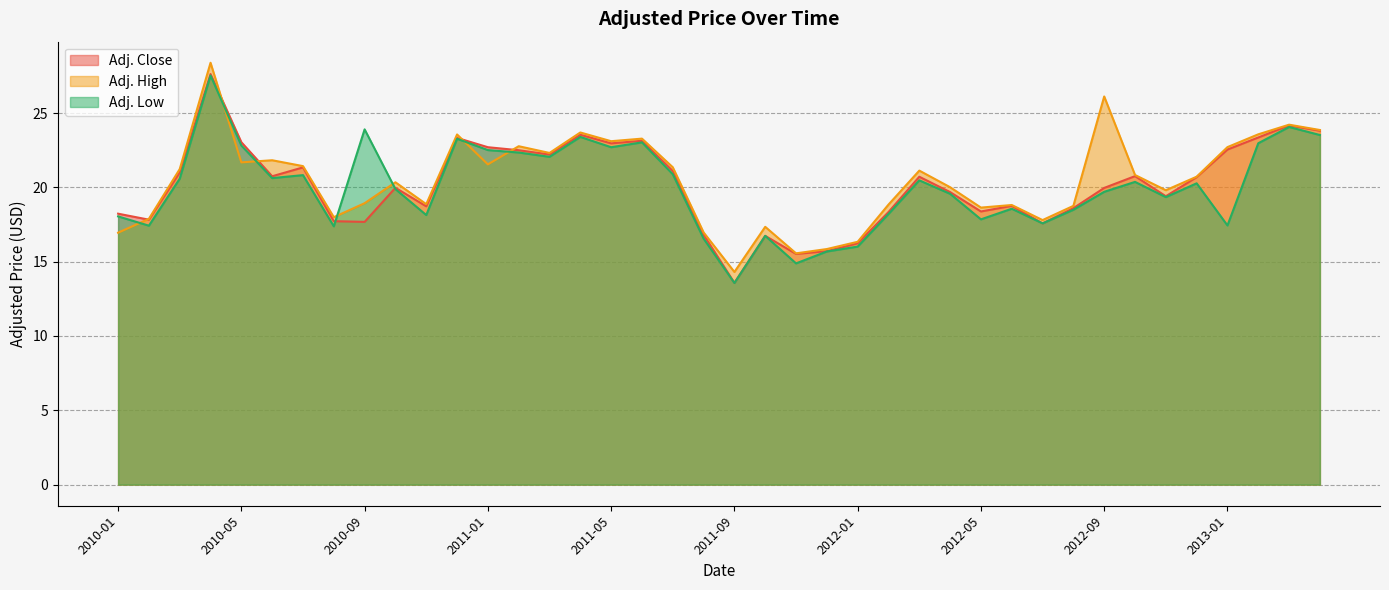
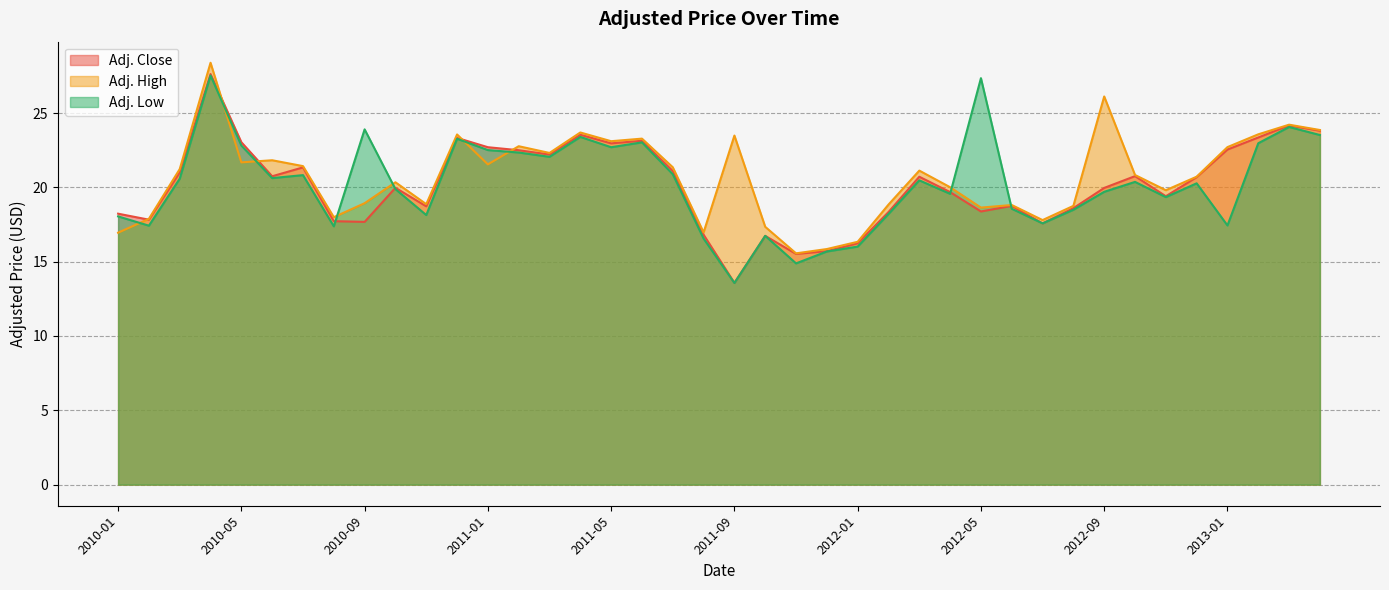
Adj. High, 2011-09: 14.3 -> 23.5
Adj. Low, 2012-05: 17.8 -> 27.3
